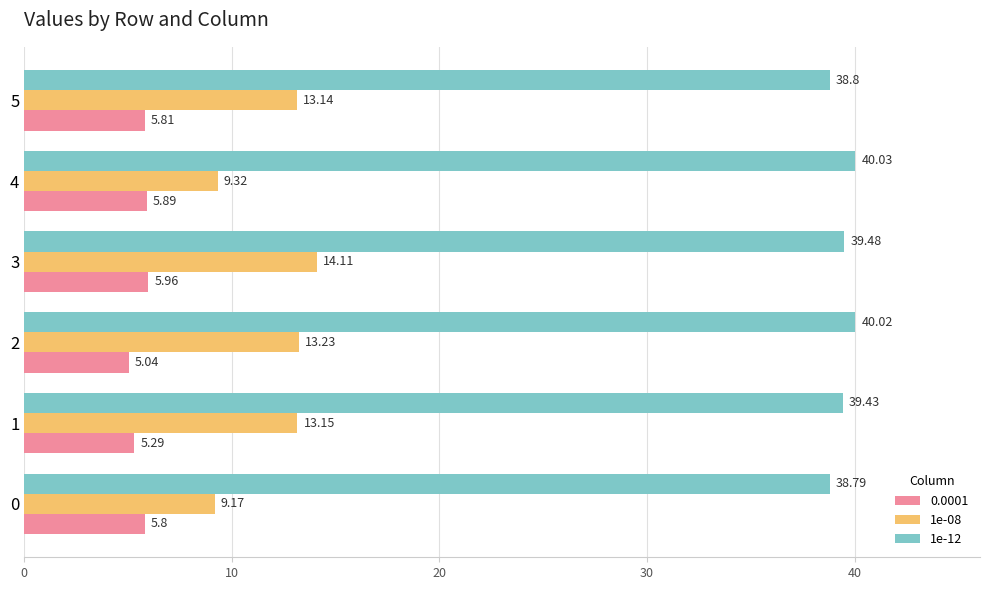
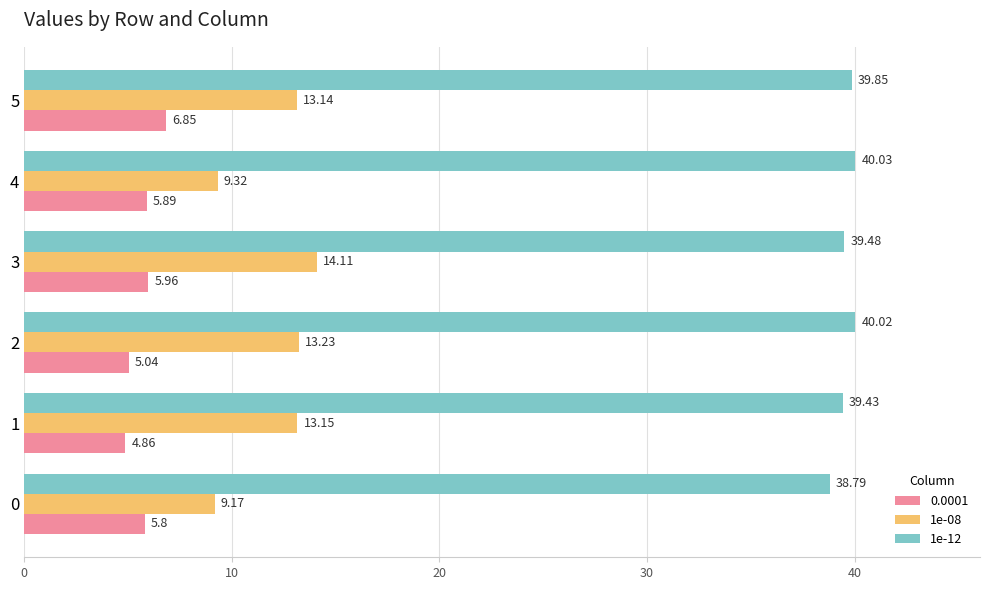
1e-12, 5: 38.8 -> 39.85
0.0001, 5: 5.81 -> 6.85
0.0001, 1: 5.29 -> 4.86
